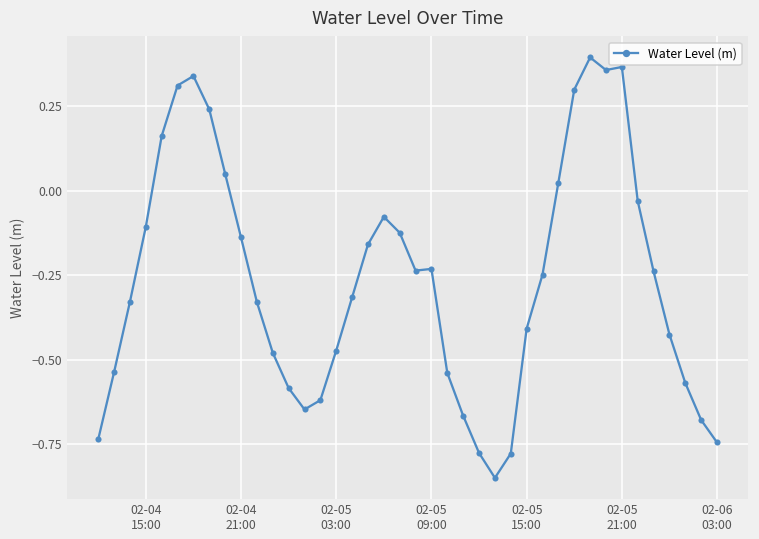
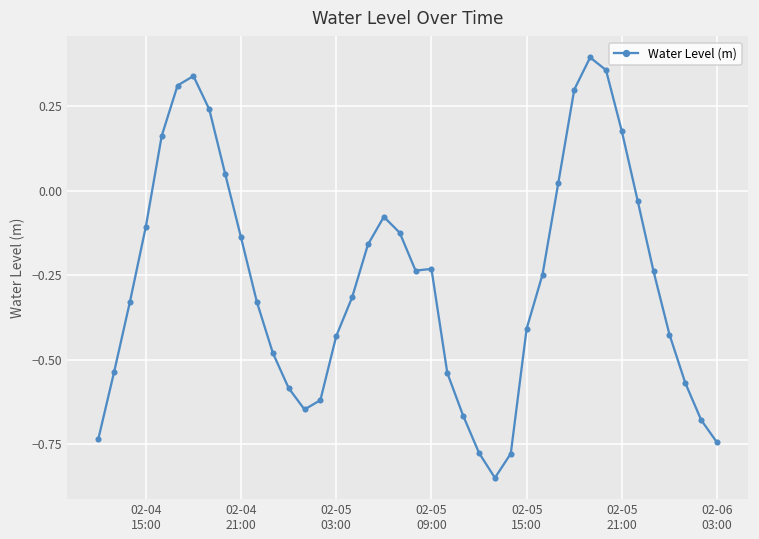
02-05 03:00: -0.47 -> -0.43
02-05 21:00: 0.37 -> 0.18
